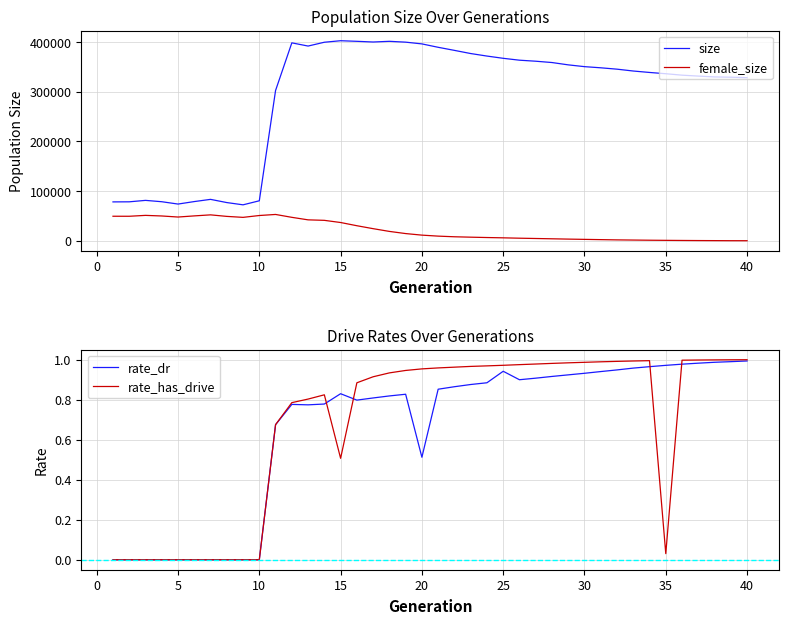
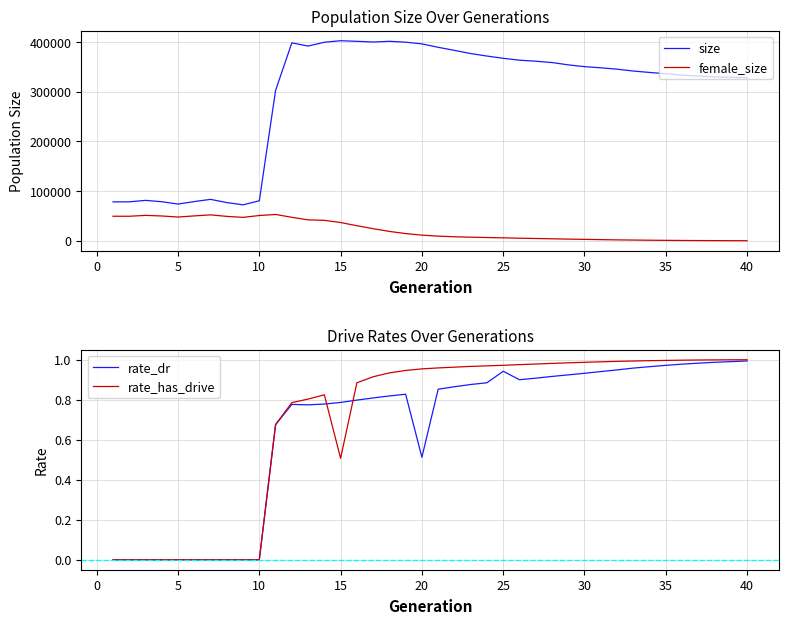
Drive Rates Over Generations, rate_dr, 15: 0.83 -> 0.79
Drive Rates Over Generations, rate_has_drive, 35: 0.03 -> 1.00
